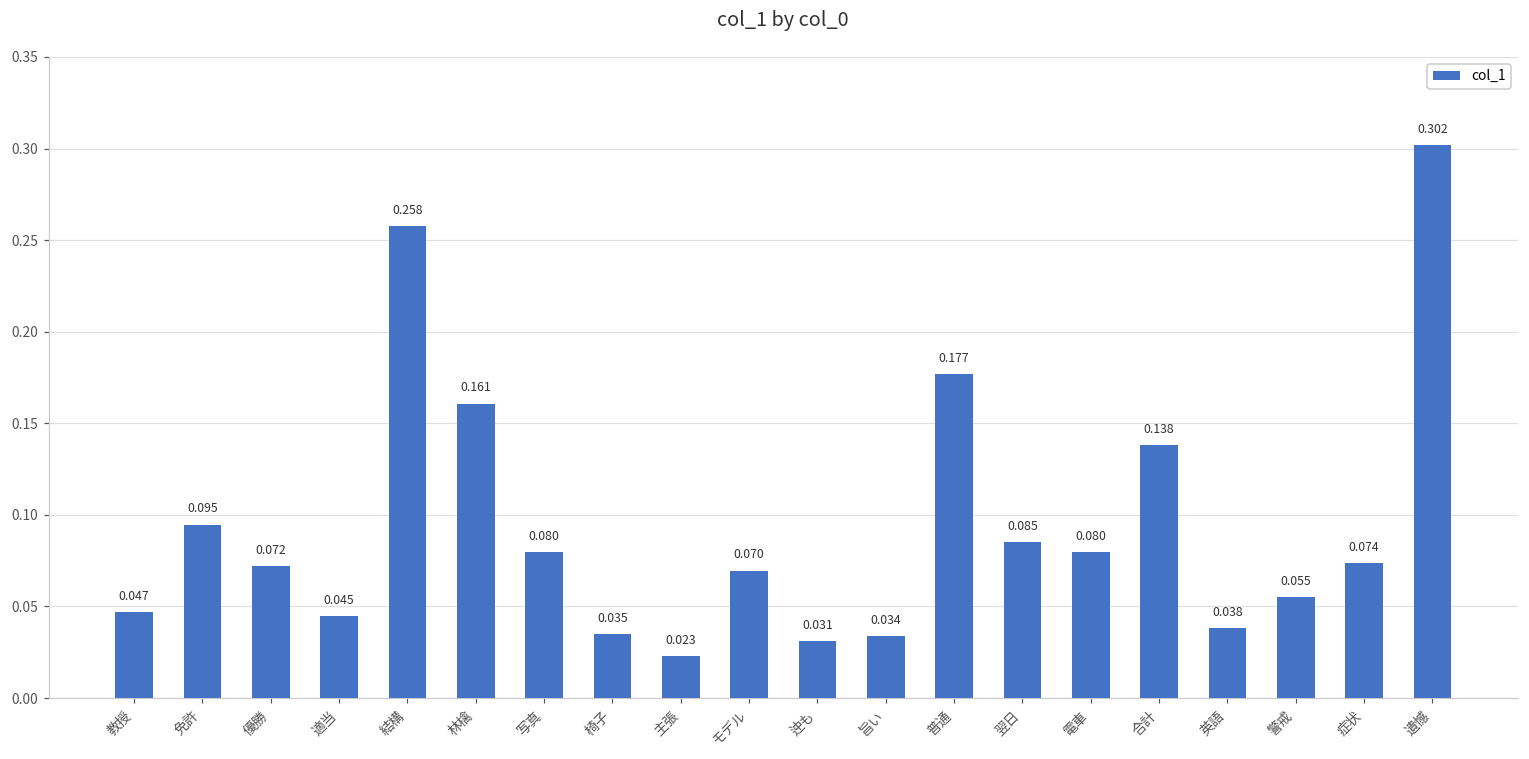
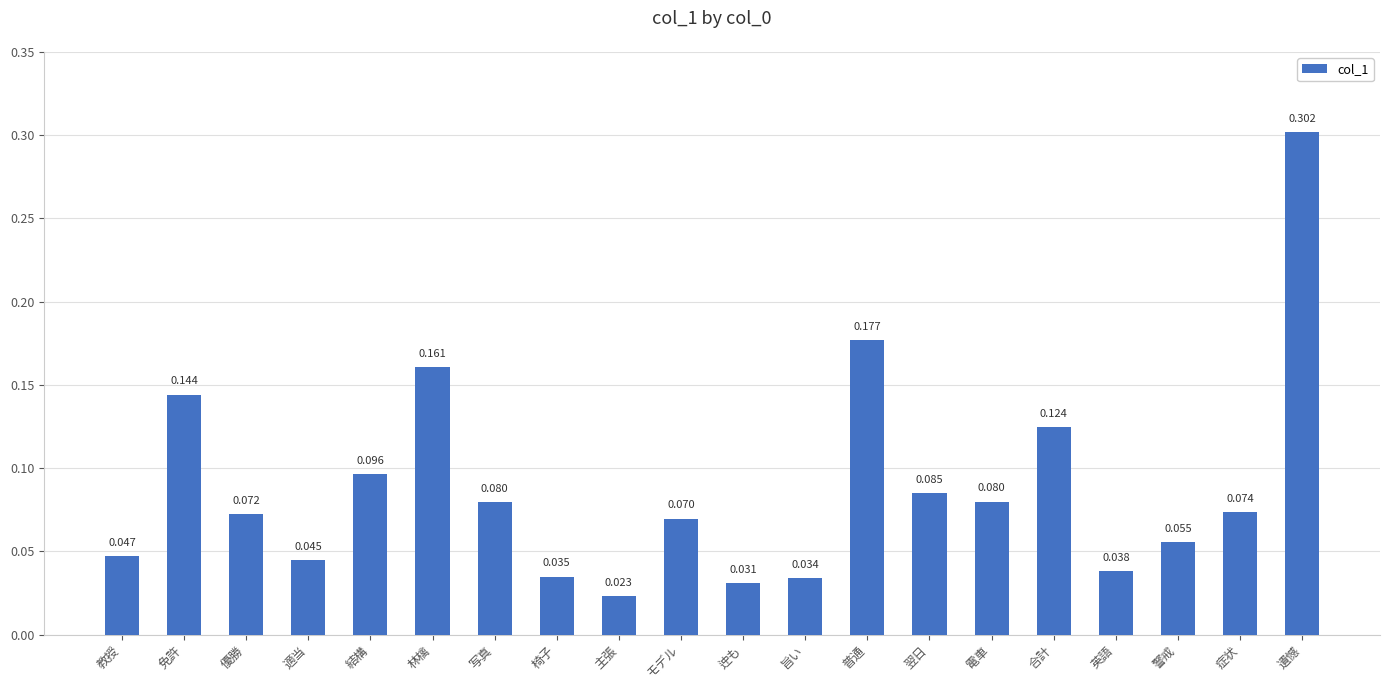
免許: 0.095 -> 0.144
結構: 0.258 -> 0.096
合計: 0.138 -> 0.124
